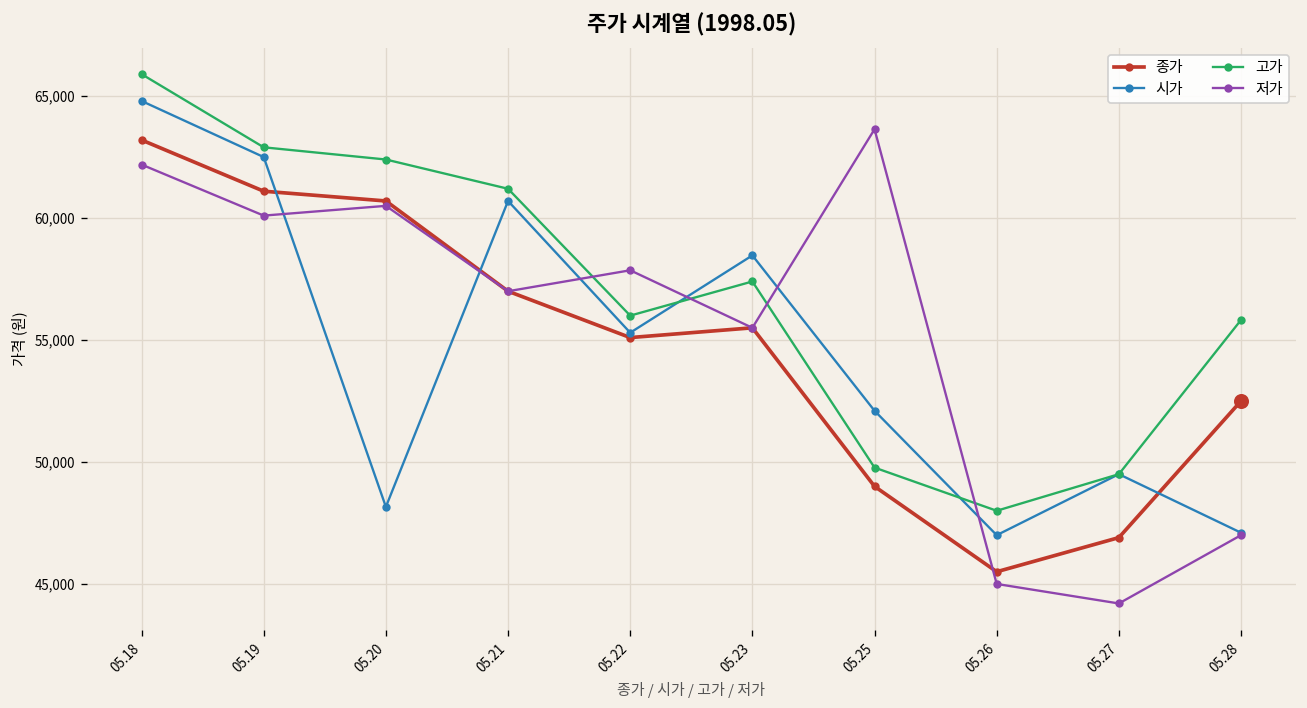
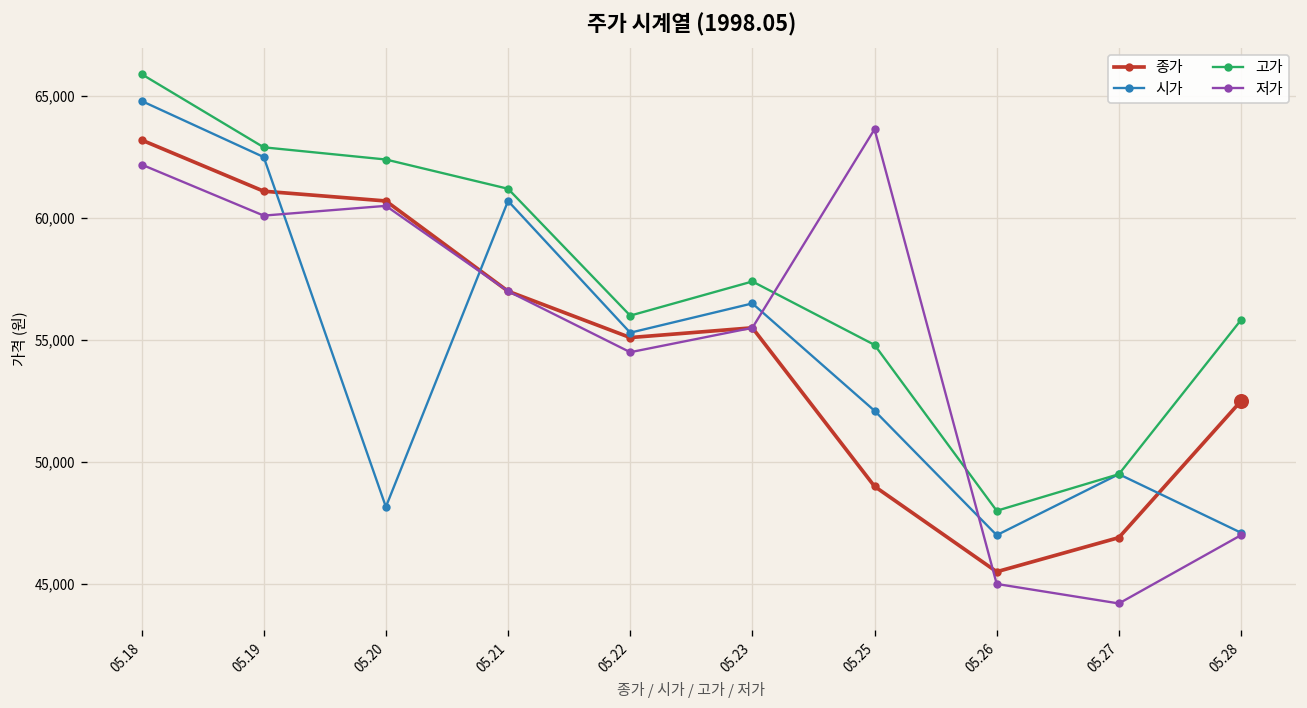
저가, 05.22: 57,900 -> 54,500
시가, 05.23: 58,500 -> 56,500
고가, 05.25: 49,800 -> 54,800
